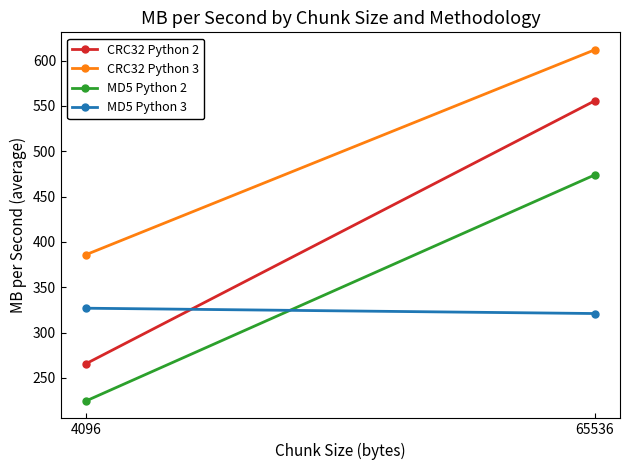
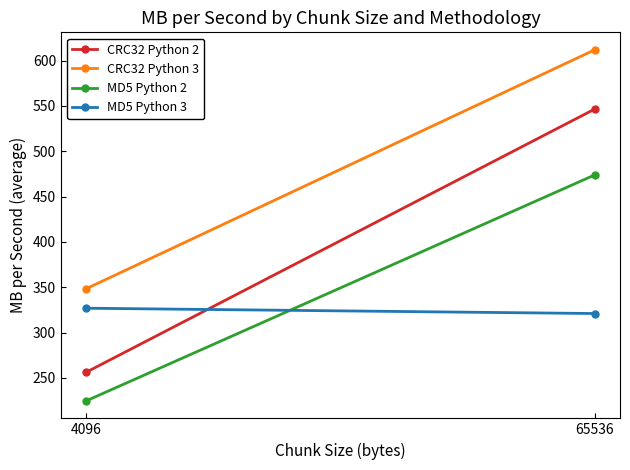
CRC32 Python 2, 4096: 270 -> 260
CRC32 Python 3, 4096: 390 -> 350
CRC32 Python 2, 65536: 560 -> 550
